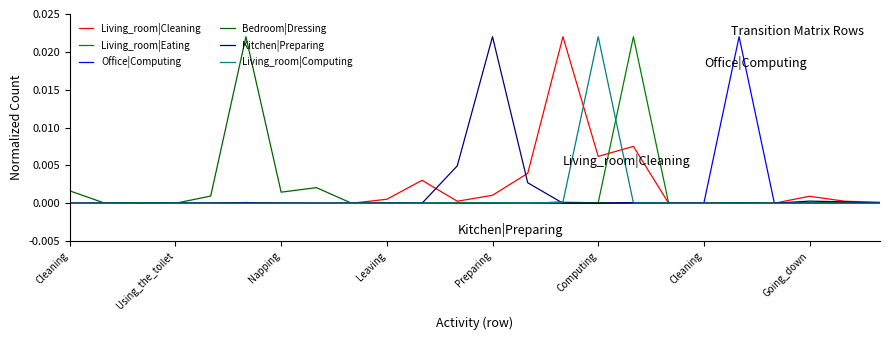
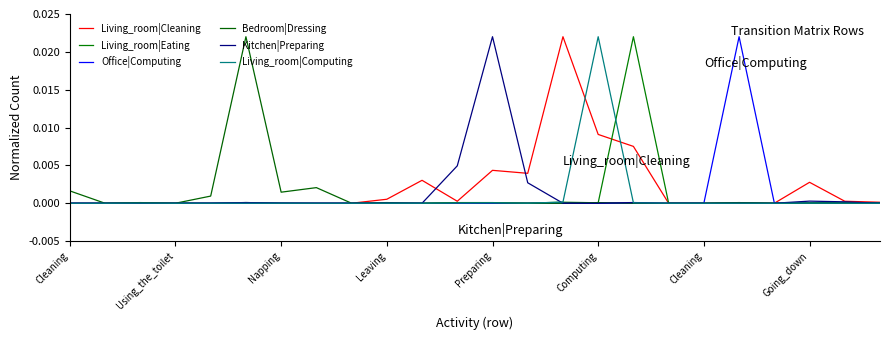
Living_room|Cleaning, Preparing: 0.001 -> 0.004
Living_room|Cleaning, Computing: 0.006 -> 0.009
Living_room|Cleaning, Going_down: 0.001 -> 0.003
